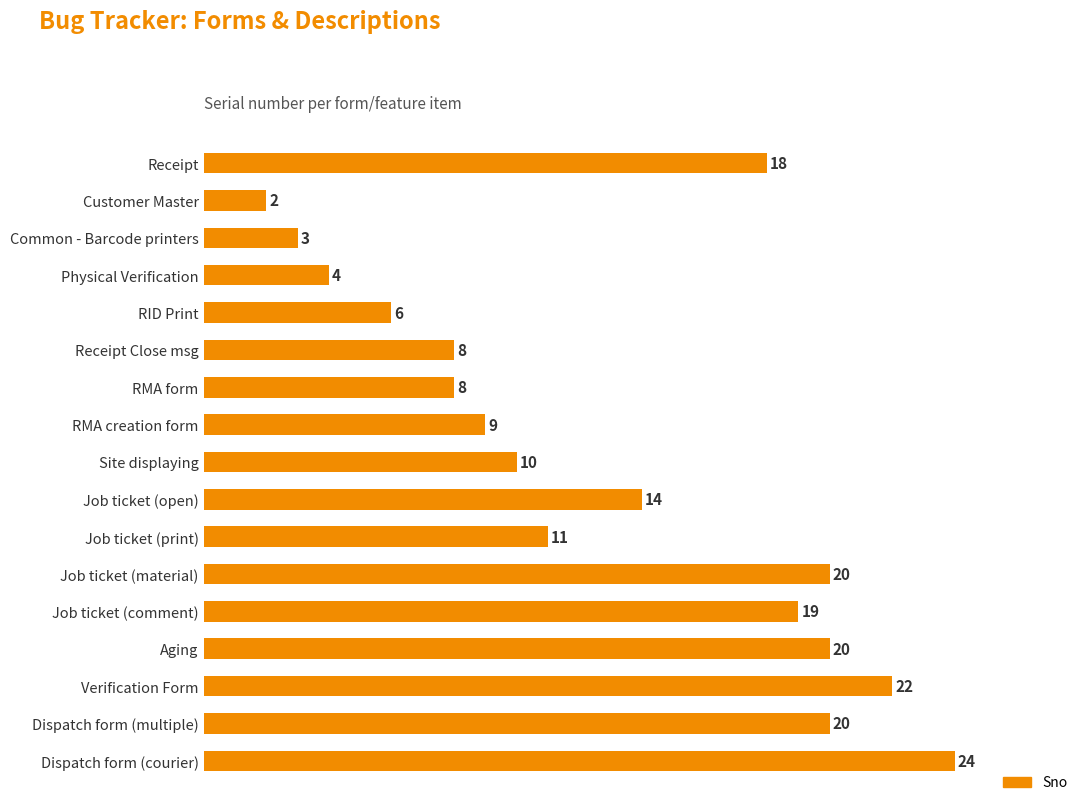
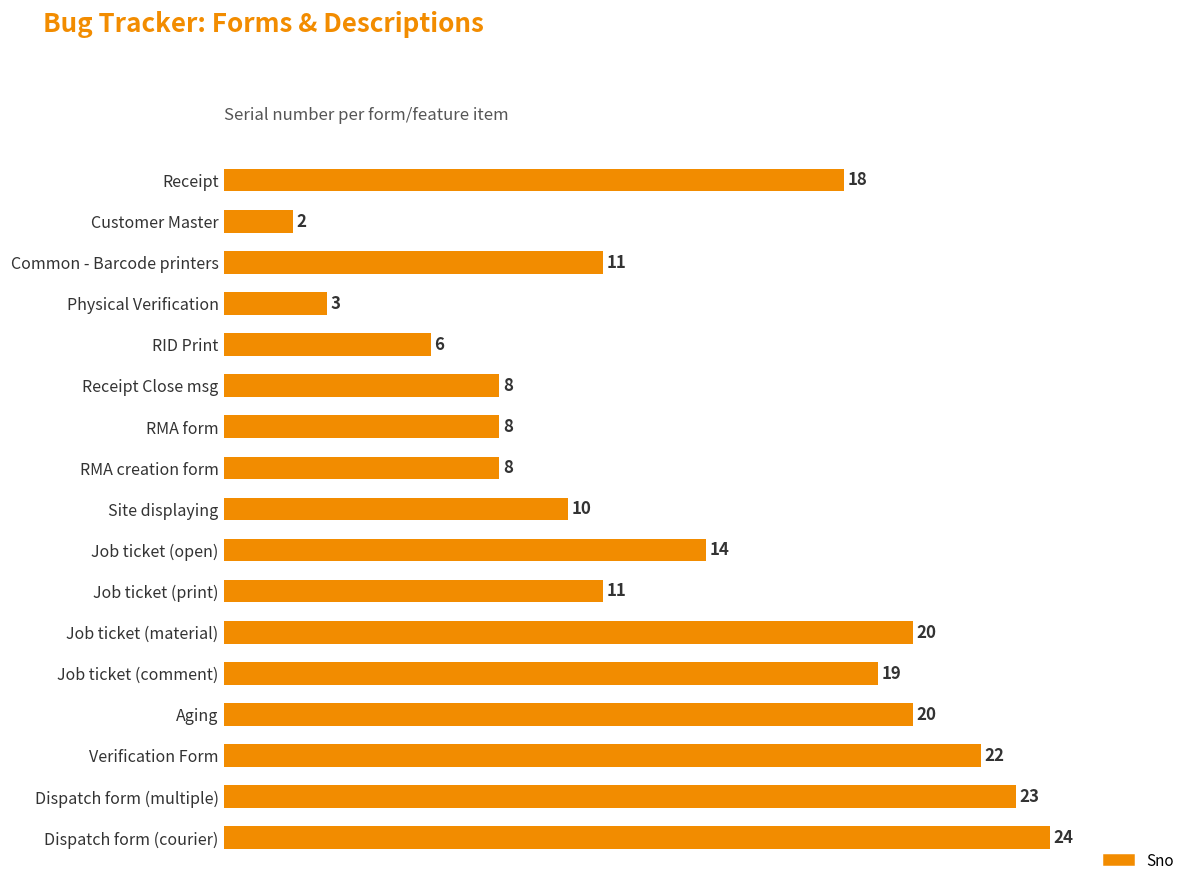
Common - Barcode printers: 3 -> 11
Physical Verification: 4 -> 3
RMA creation form: 9 -> 8
Dispatch form (multiple): 20 -> 23
